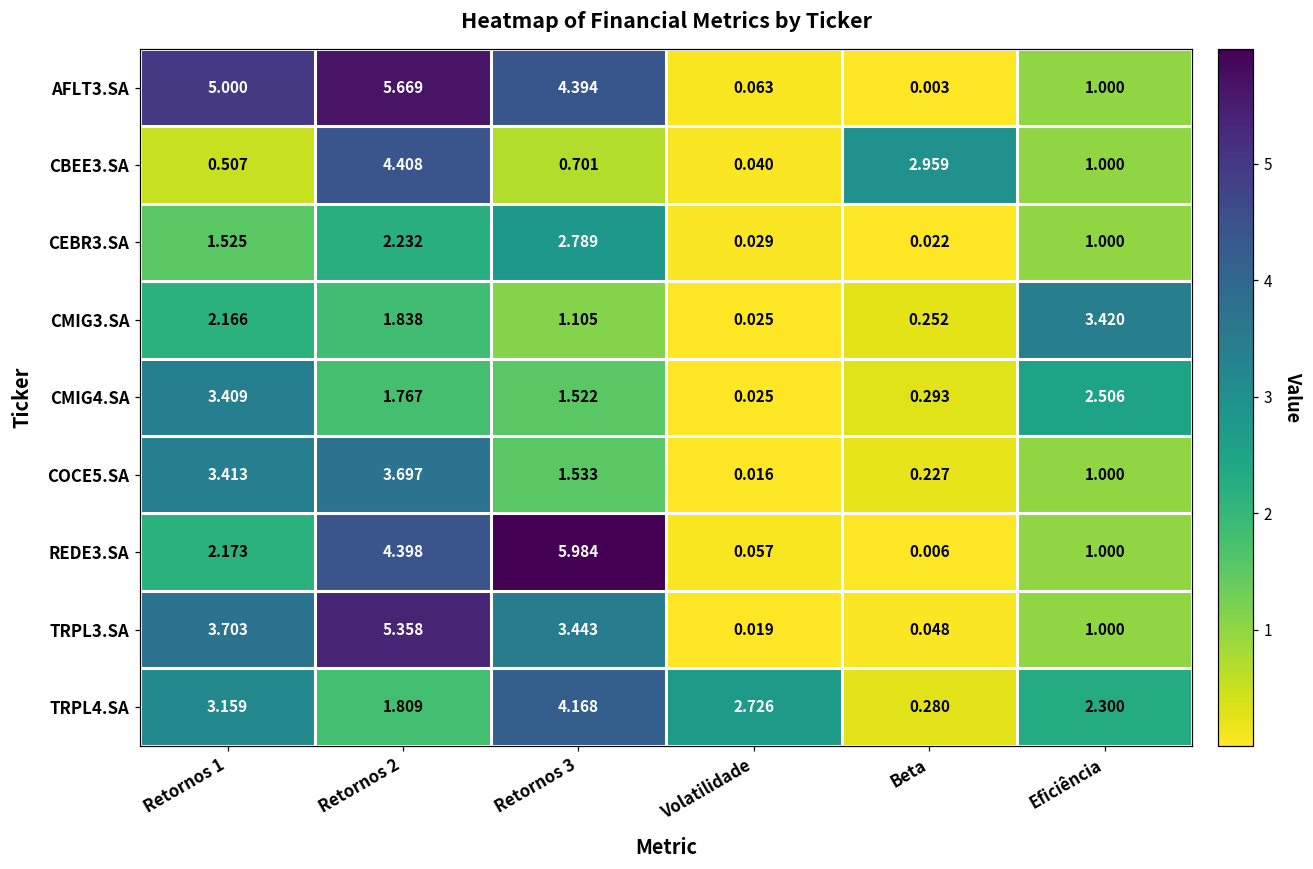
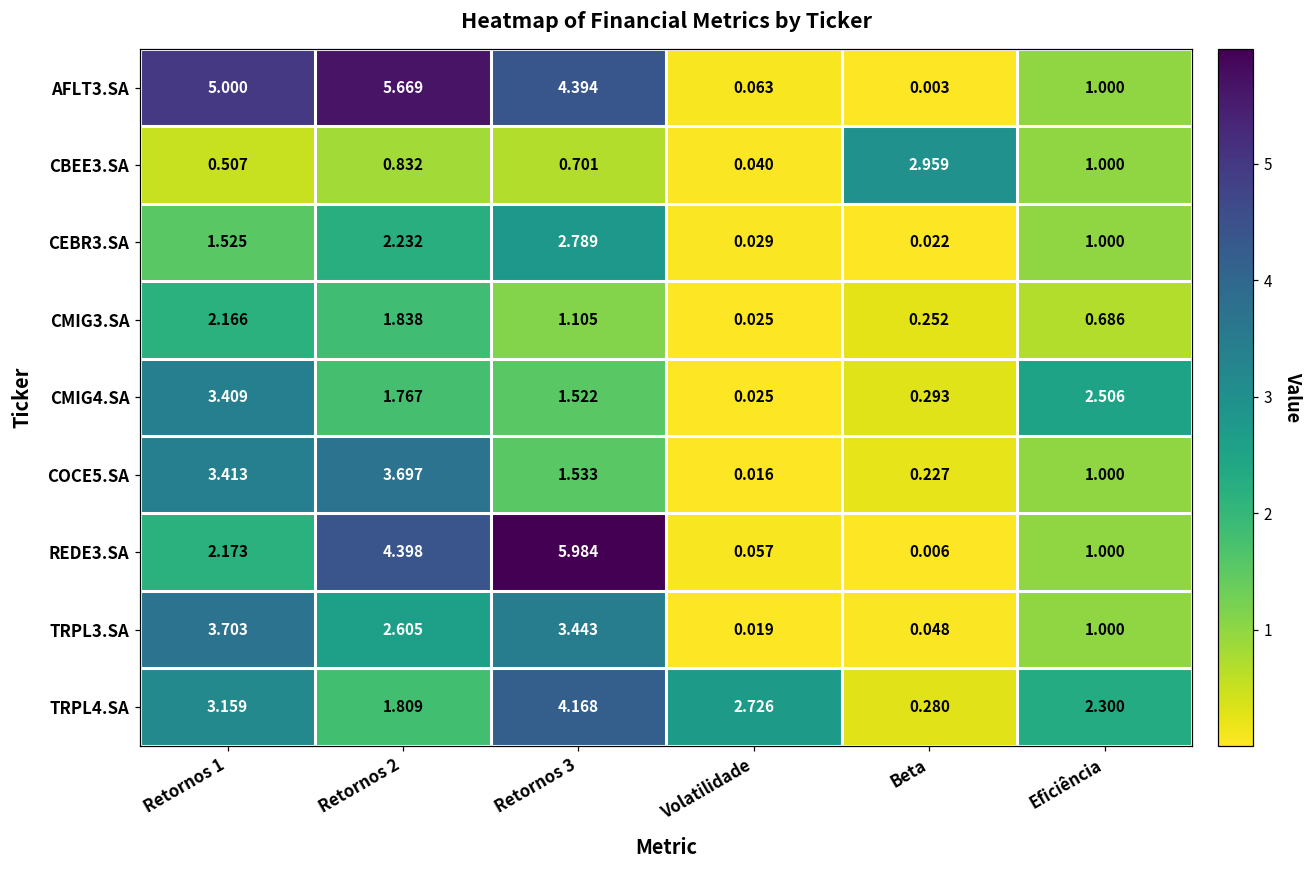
CBEE3.SA, Retornos 2: 4.408 -> 0.832
CMIG3.SA, Eficiência: 3.420 -> 0.686
TRPL3.SA, Retornos 2: 5.358 -> 2.605
